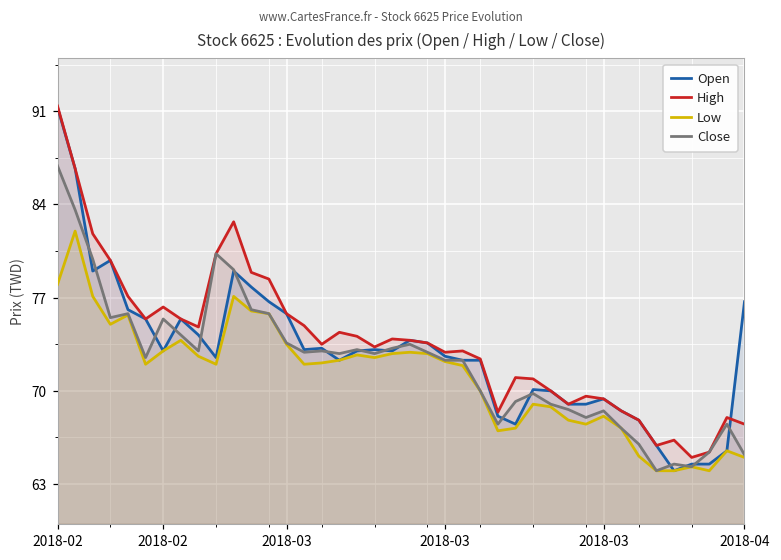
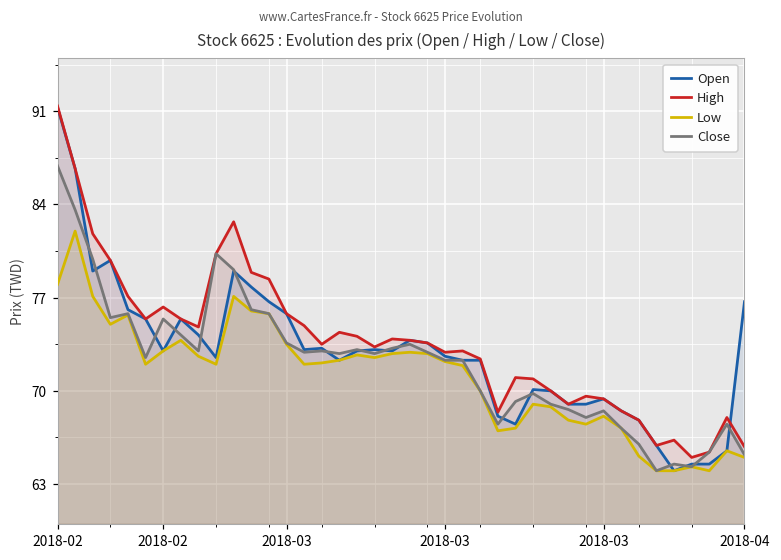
High, 2018-04: 67.5 -> 65.8
